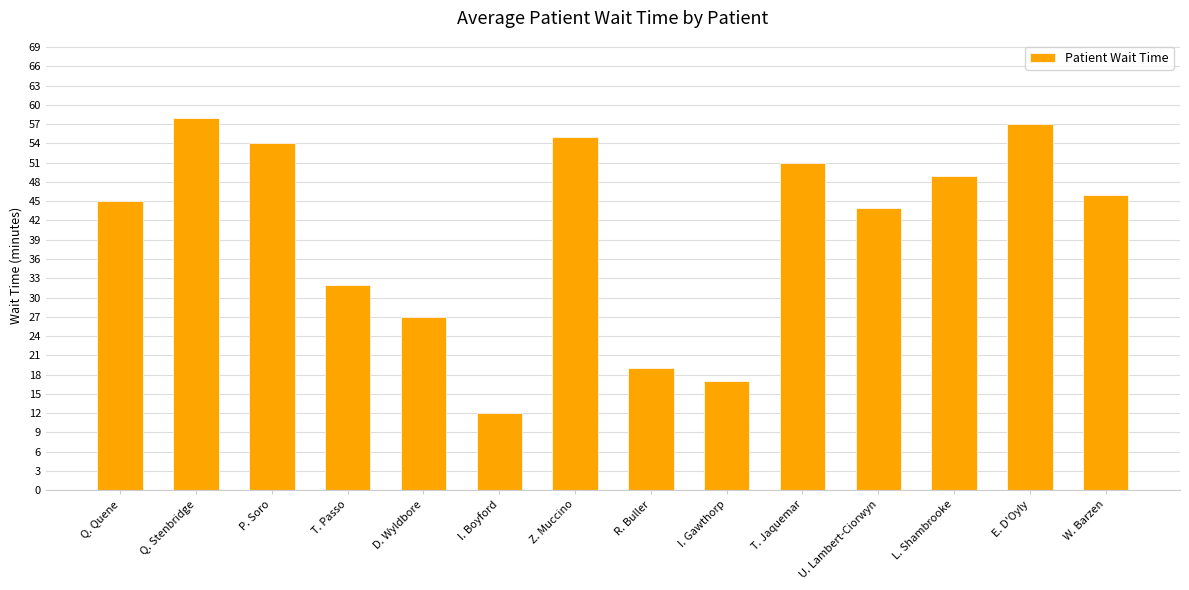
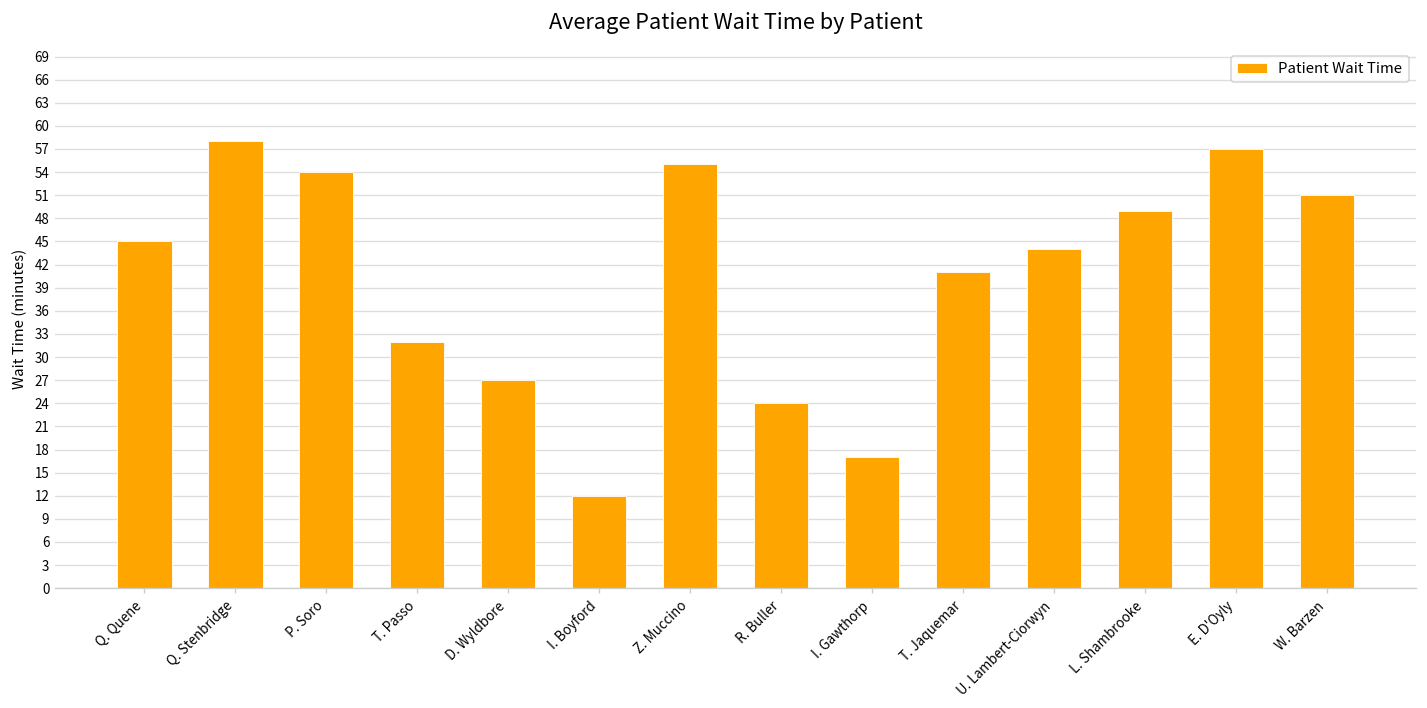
R. Buller: 19 -> 24
T. Jaquemar: 51 -> 41
W. Barzen: 46 -> 51
